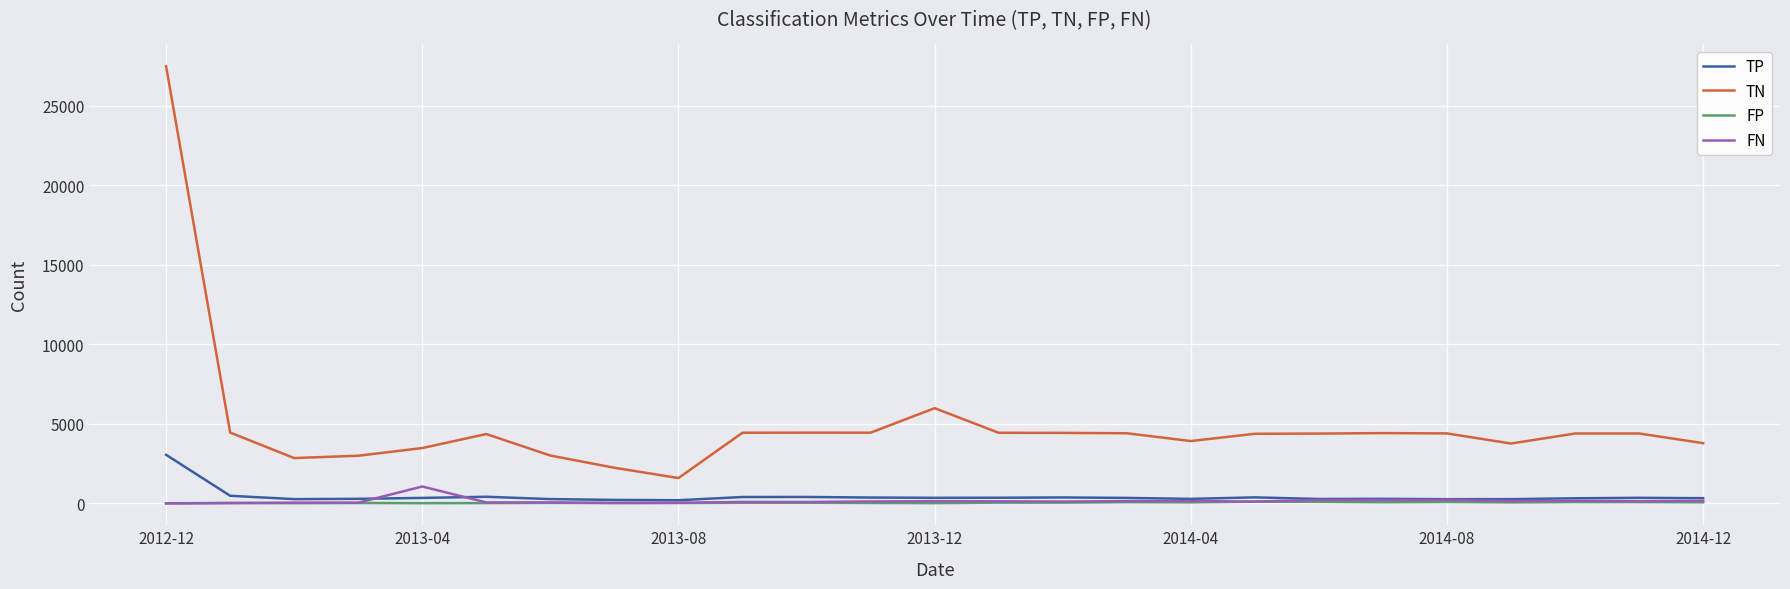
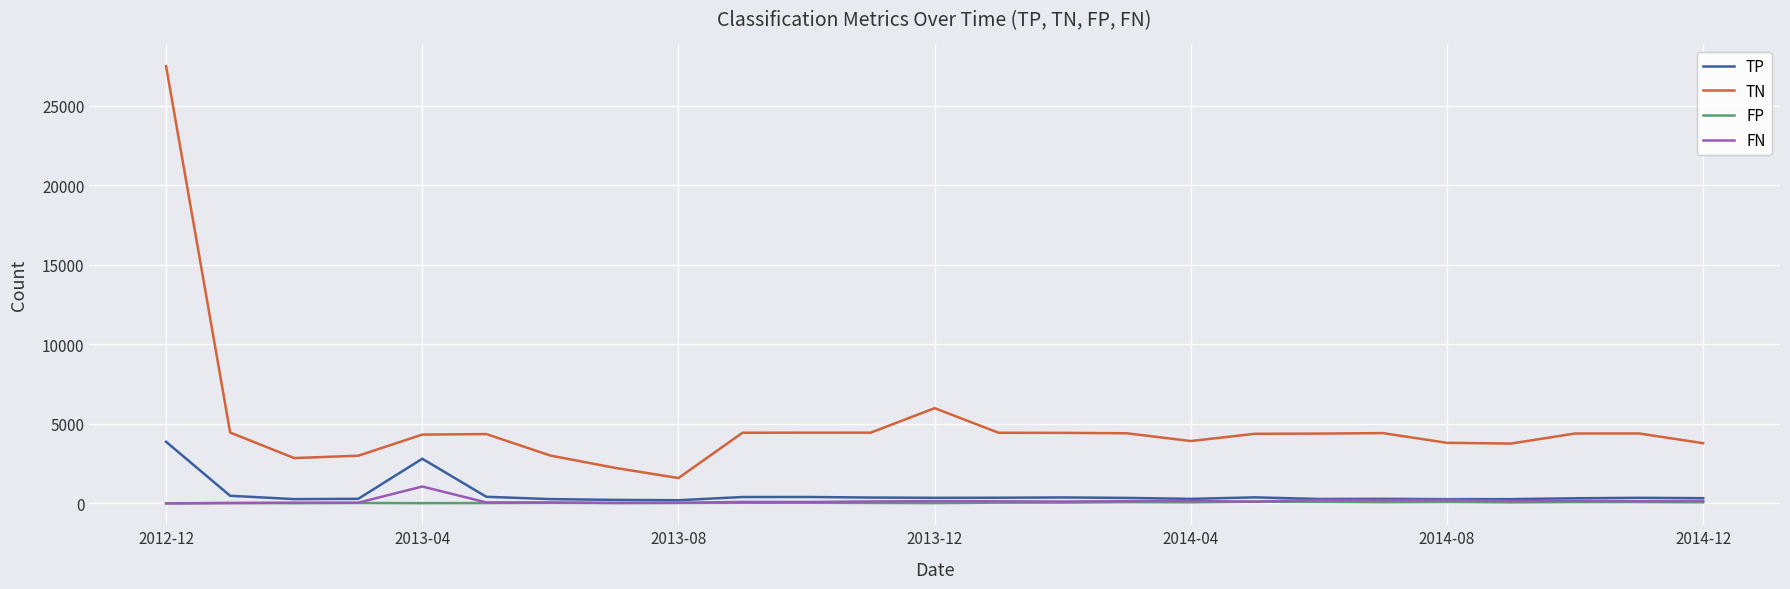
TP, 2012-12: 3100 -> 3900
TP, 2013-04: 300 -> 2800
TN, 2013-04: 3500 -> 4300
TN, 2014-08: 4400 -> 3800
